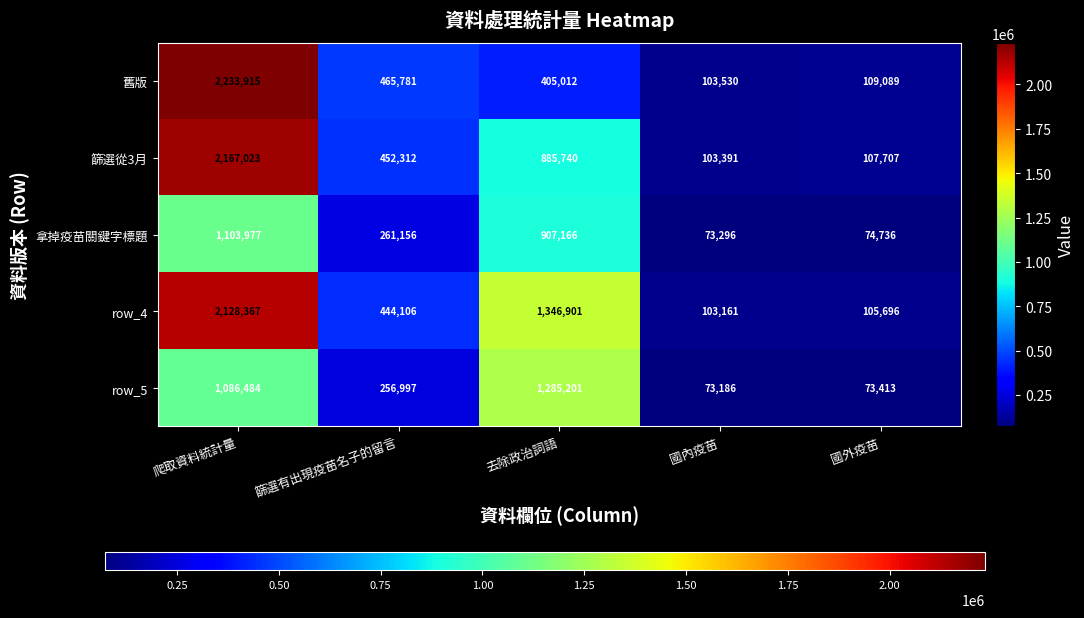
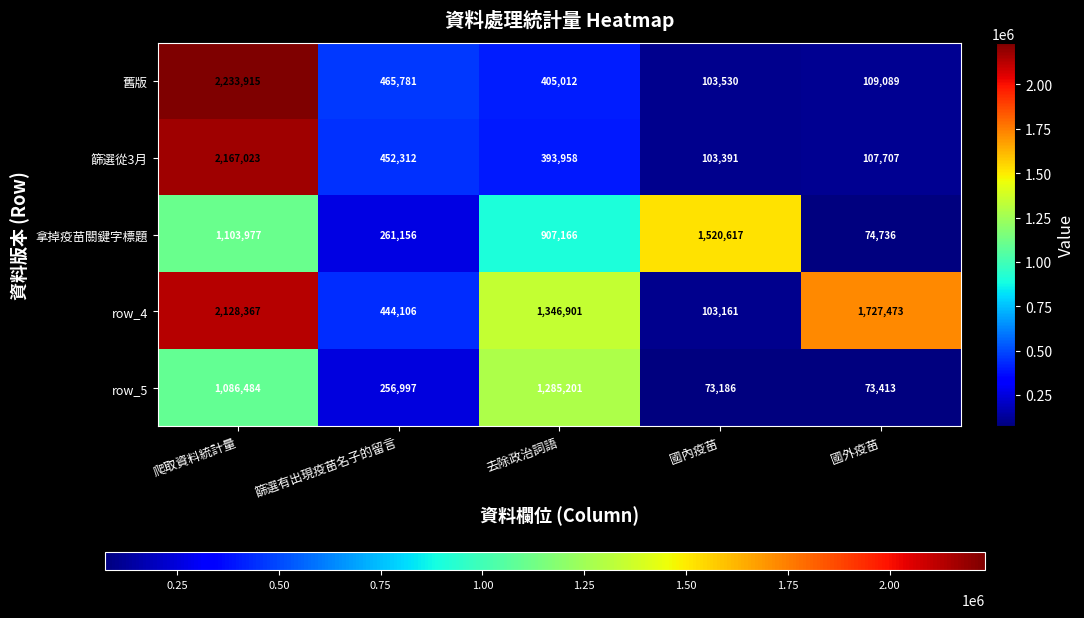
篩選從3月, 去除政治詞語: 885,740 -> 393,958
拿掉疫苗關鍵字標題, 國內疫苗: 73,296 -> 1,520,617
row_4, 國外疫苗: 105,696 -> 1,727,473
